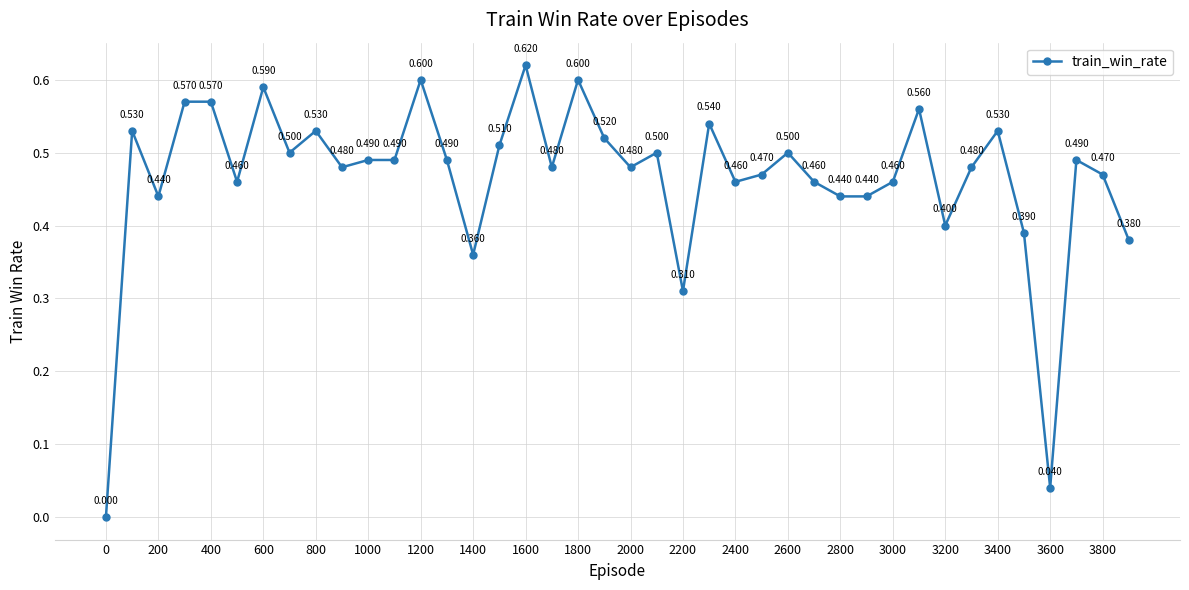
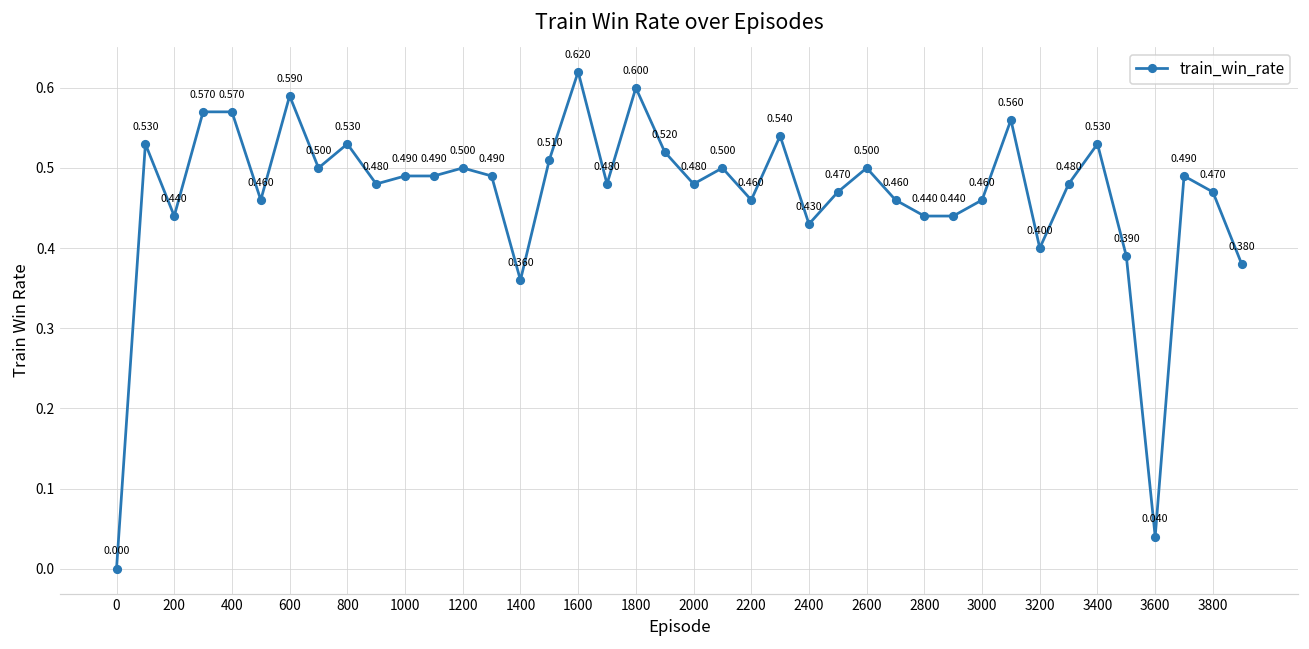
1200: 0.600 -> 0.500
2200: 0.310 -> 0.460
2400: 0.460 -> 0.430
